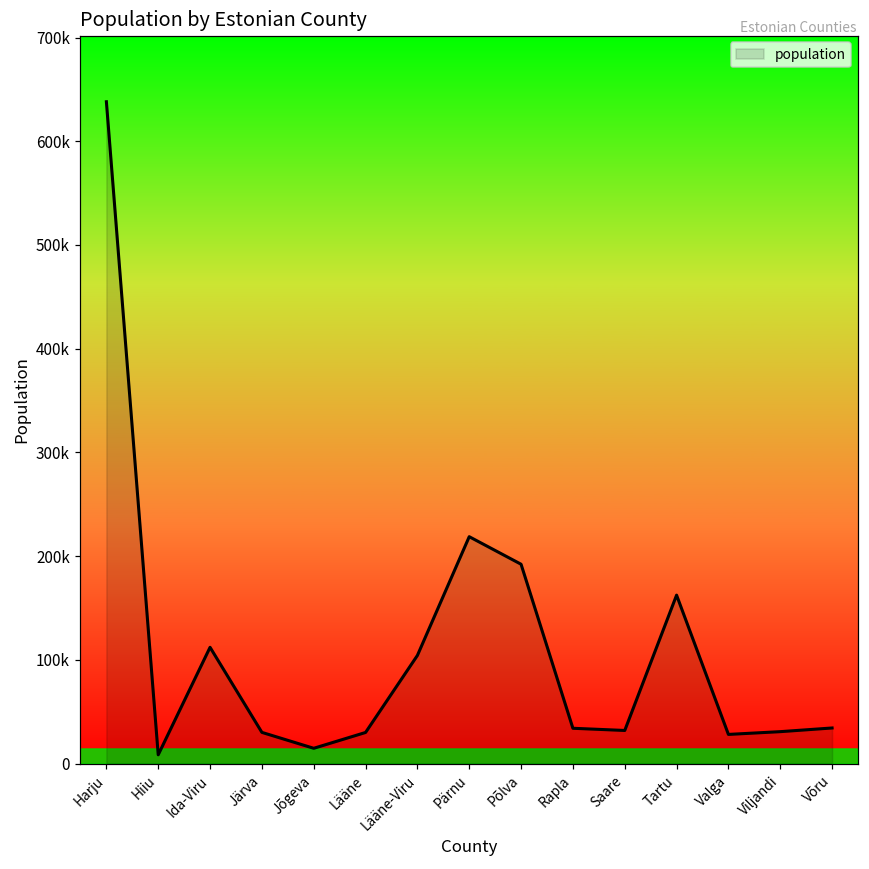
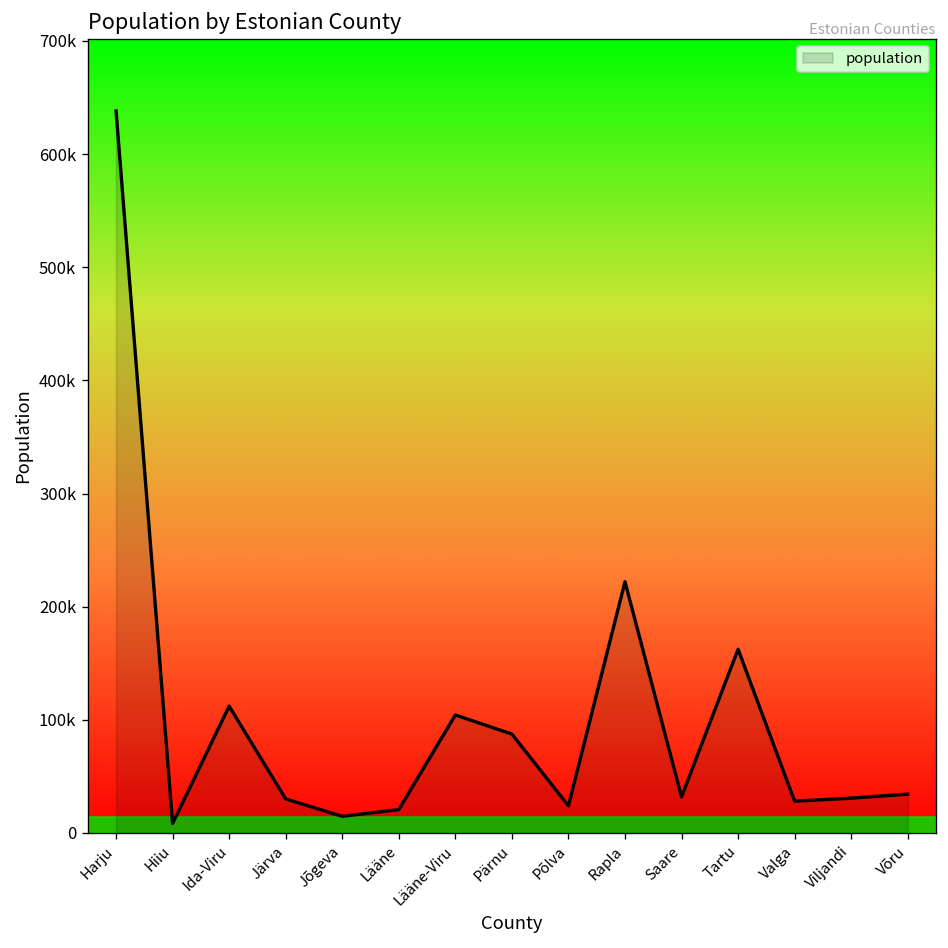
Lääne: 30000 -> 20000
Pärnu: 220000 -> 90000
Põlva: 190000 -> 20000
Rapla: 30000 -> 220000
